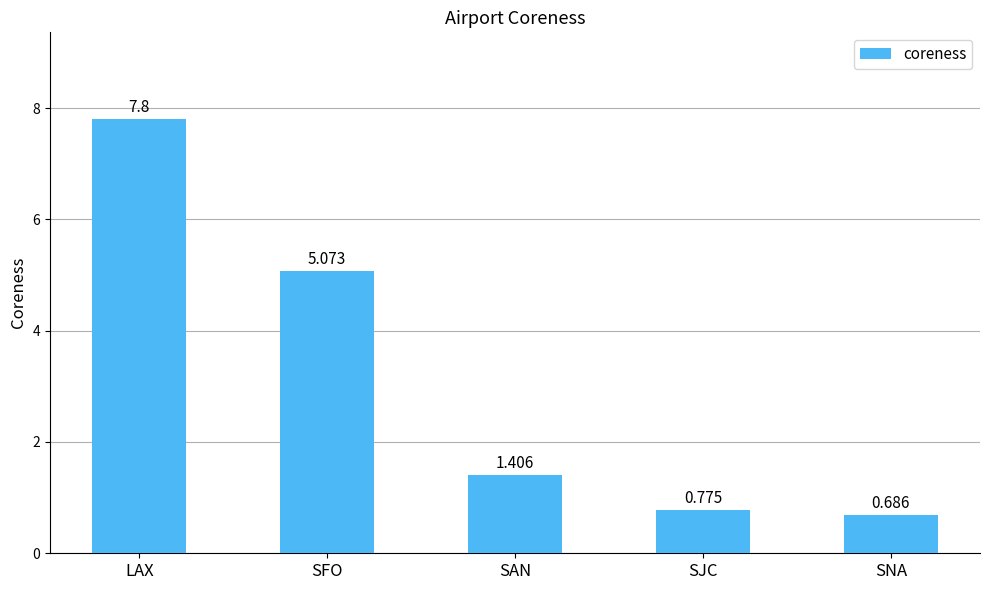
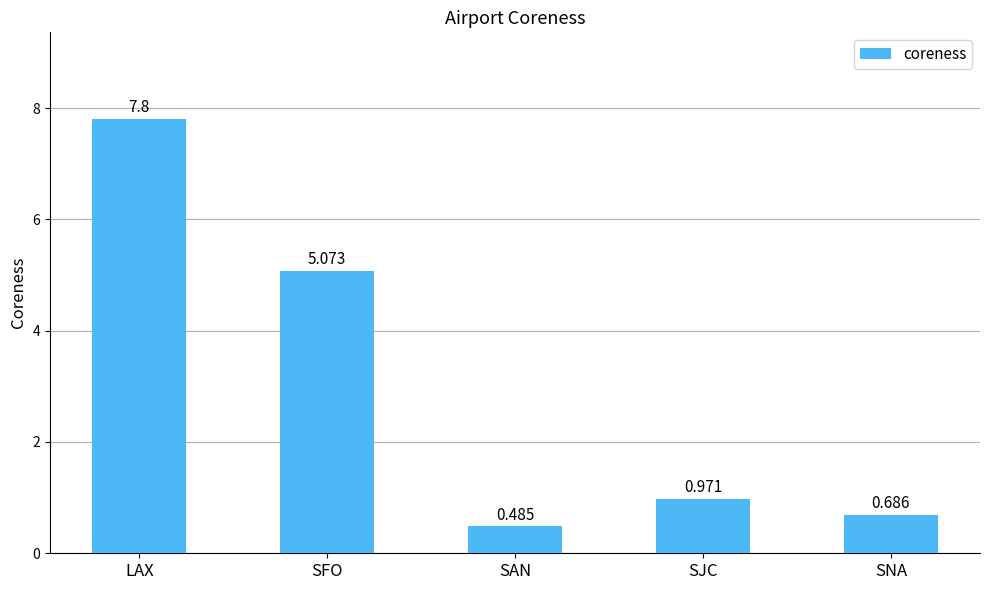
SAN: 1.406 -> 0.485
SJC: 0.775 -> 0.971
